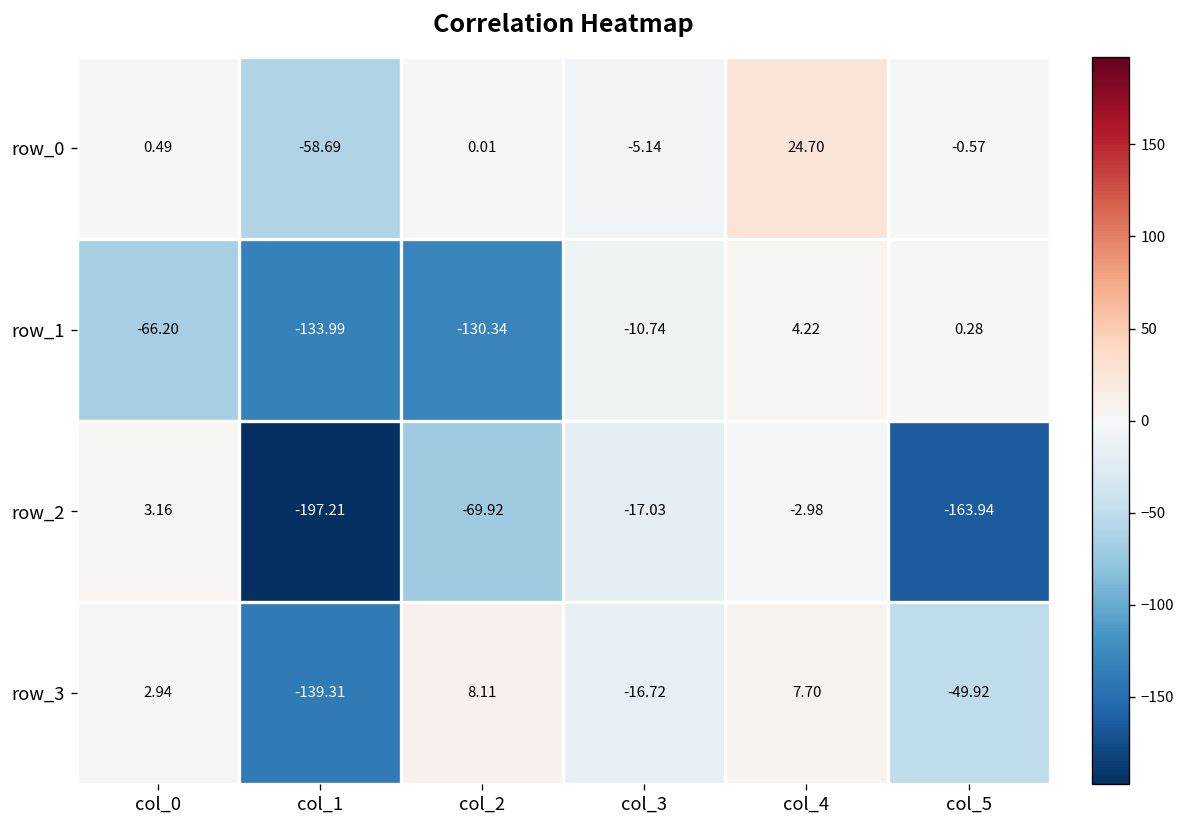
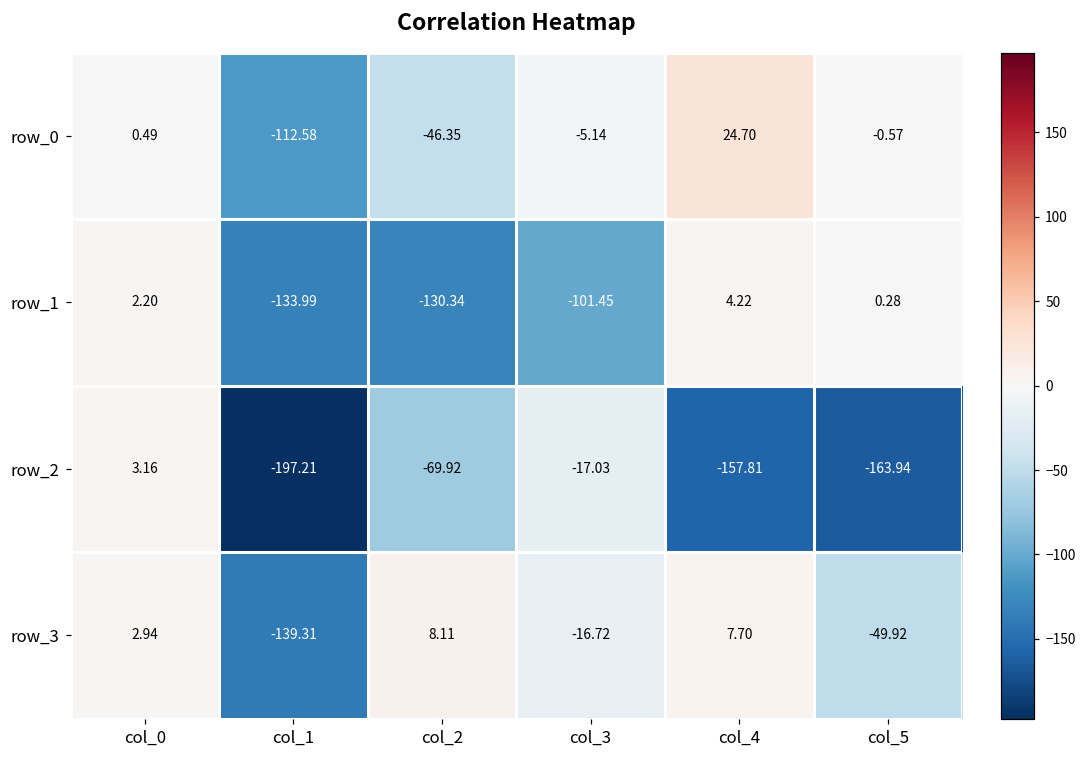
row_0, col_1: -58.69 -> -112.58
row_0, col_2: 0.01 -> -46.35
row_1, col_0: -66.20 -> 2.20
row_1, col_3: -10.74 -> -101.45
row_2, col_4: -2.98 -> -157.81
